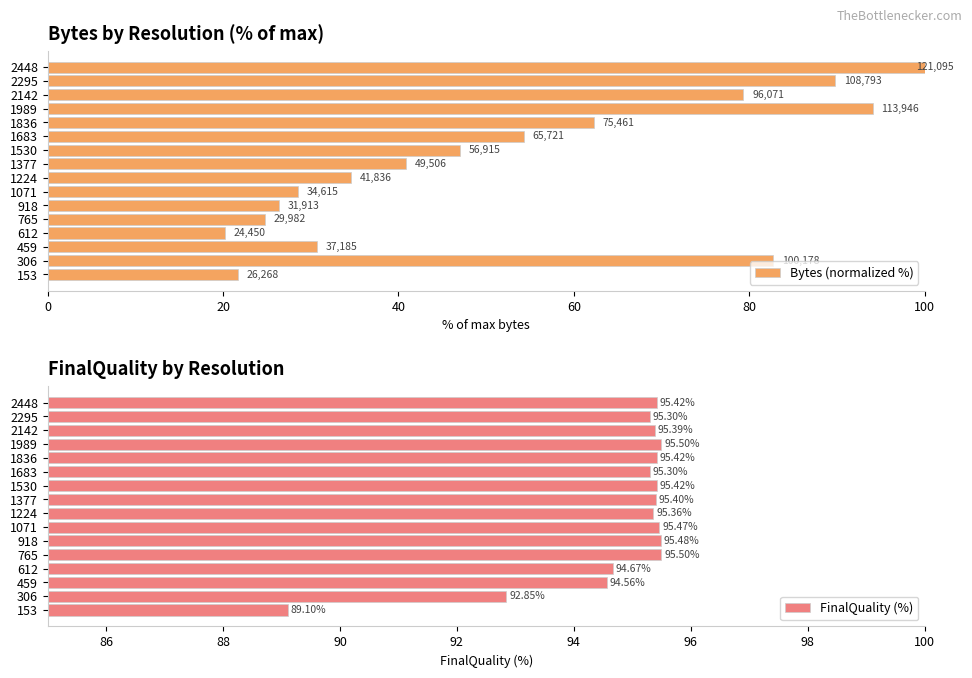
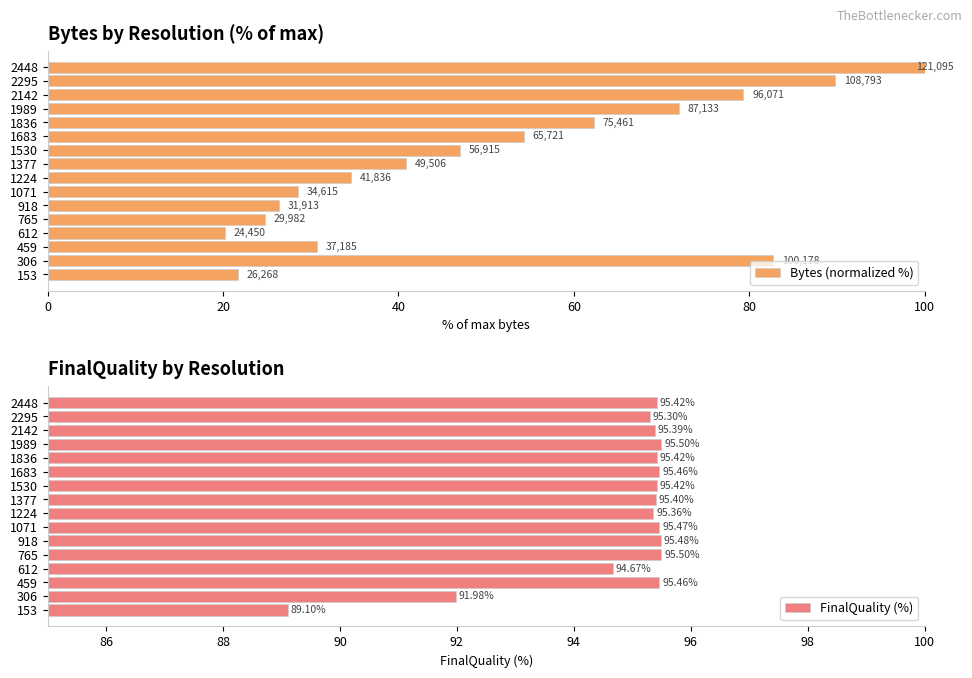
Bytes by Resolution (% of max), 1989: 113,946 -> 87,133
FinalQuality by Resolution, 1683: 95.30% -> 95.46%
FinalQuality by Resolution, 459: 94.56% -> 95.46%
FinalQuality by Resolution, 306: 92.85% -> 91.98%
